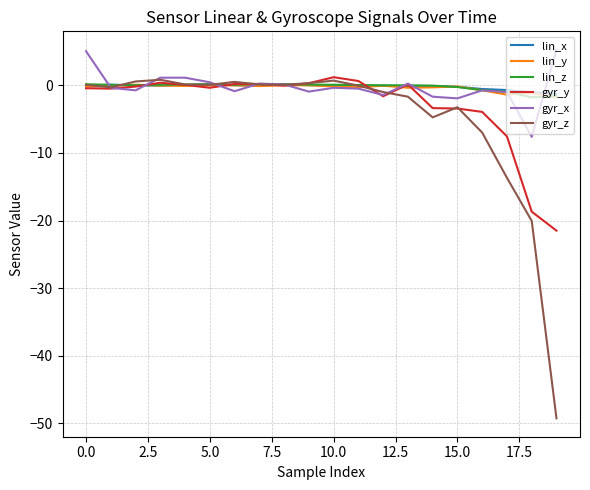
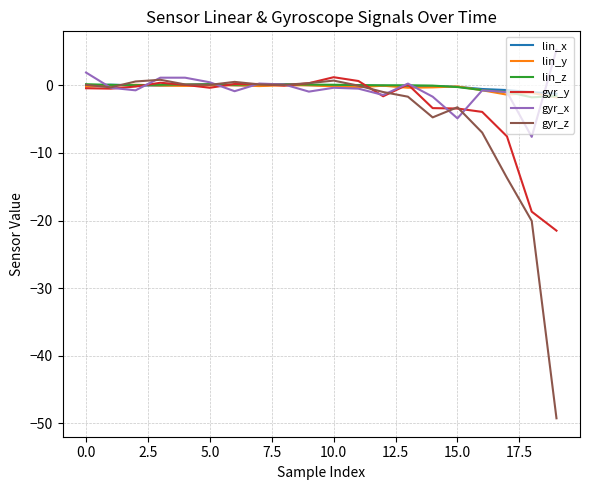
gyr_x, 0.0: 5 -> 2
gyr_x, 15.0: -2 -> -5
